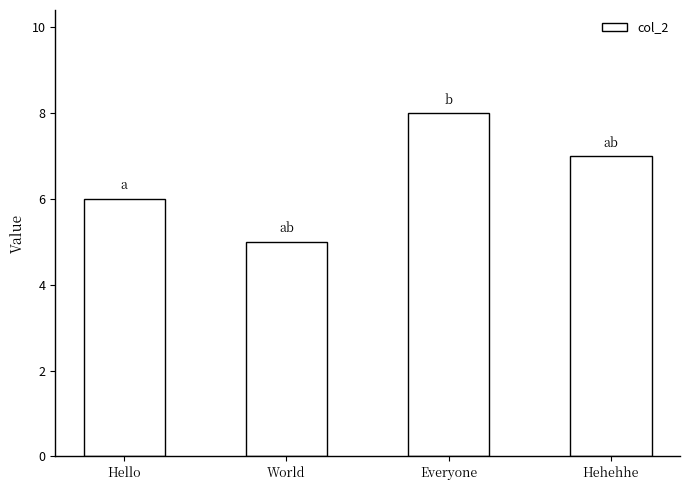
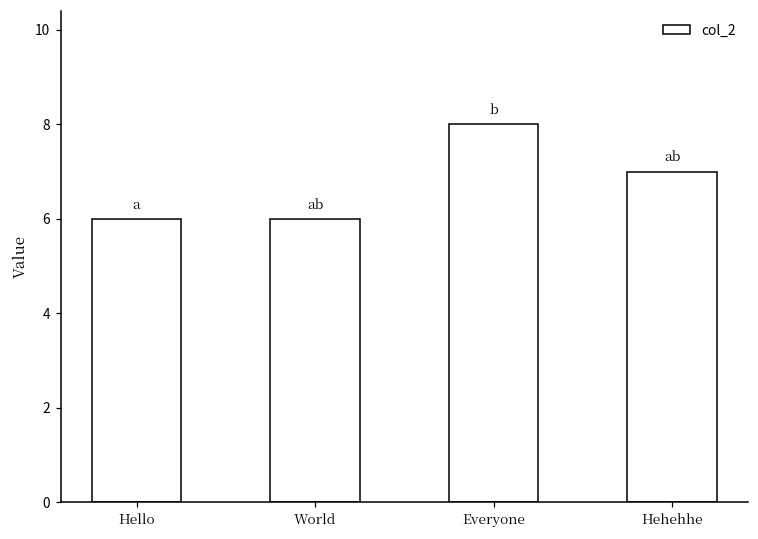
World: 5 -> 6
